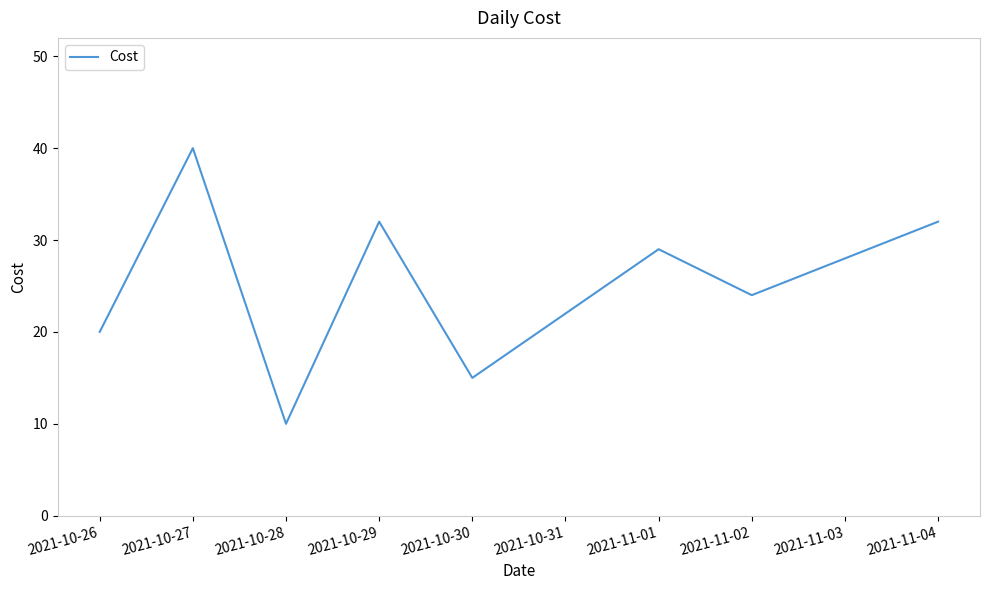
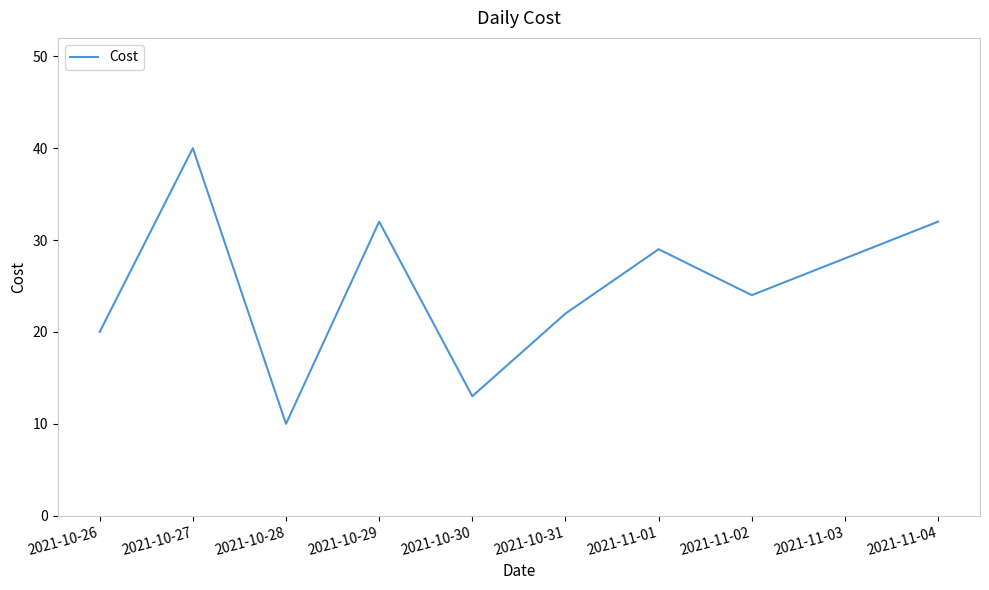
2021-10-30: 15 -> 13
